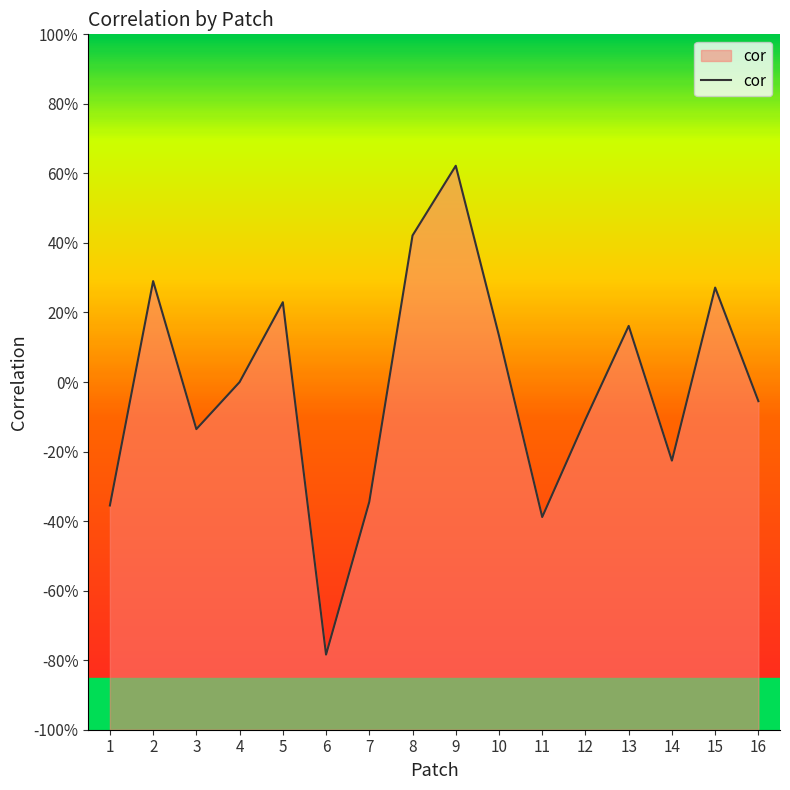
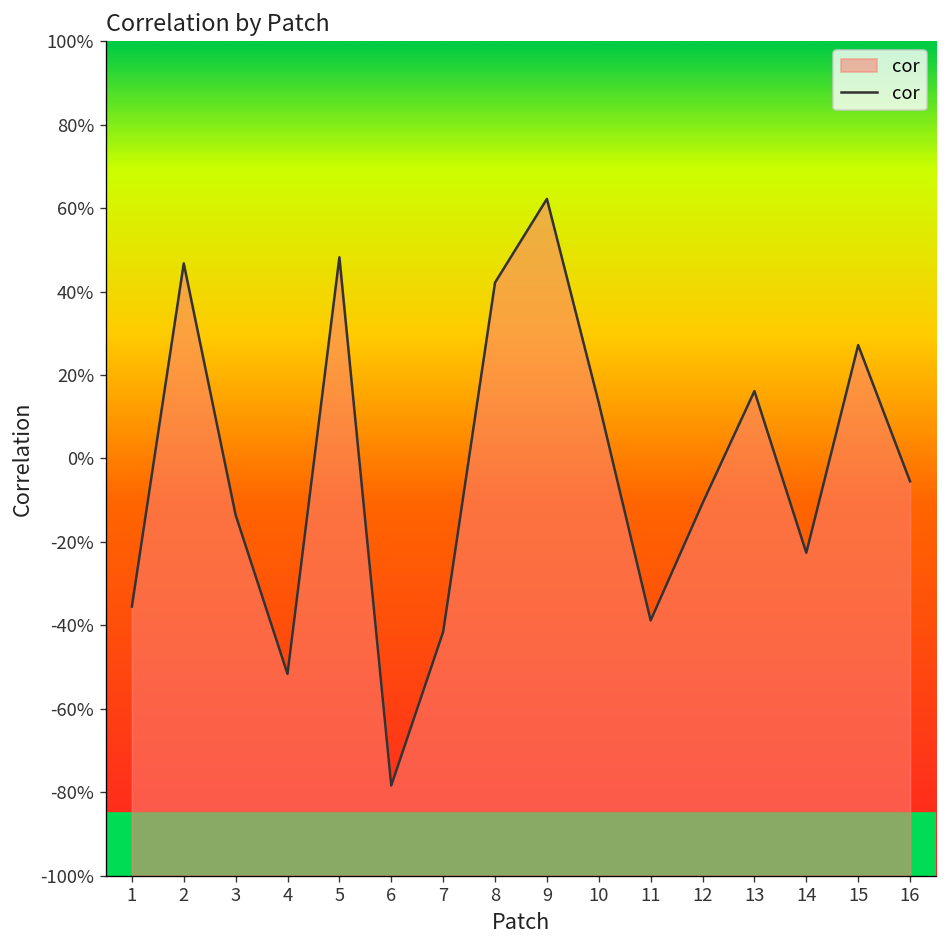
2: 29% -> 47%
4: 0% -> -52%
5: 23% -> 48%
7: -34% -> -42%
